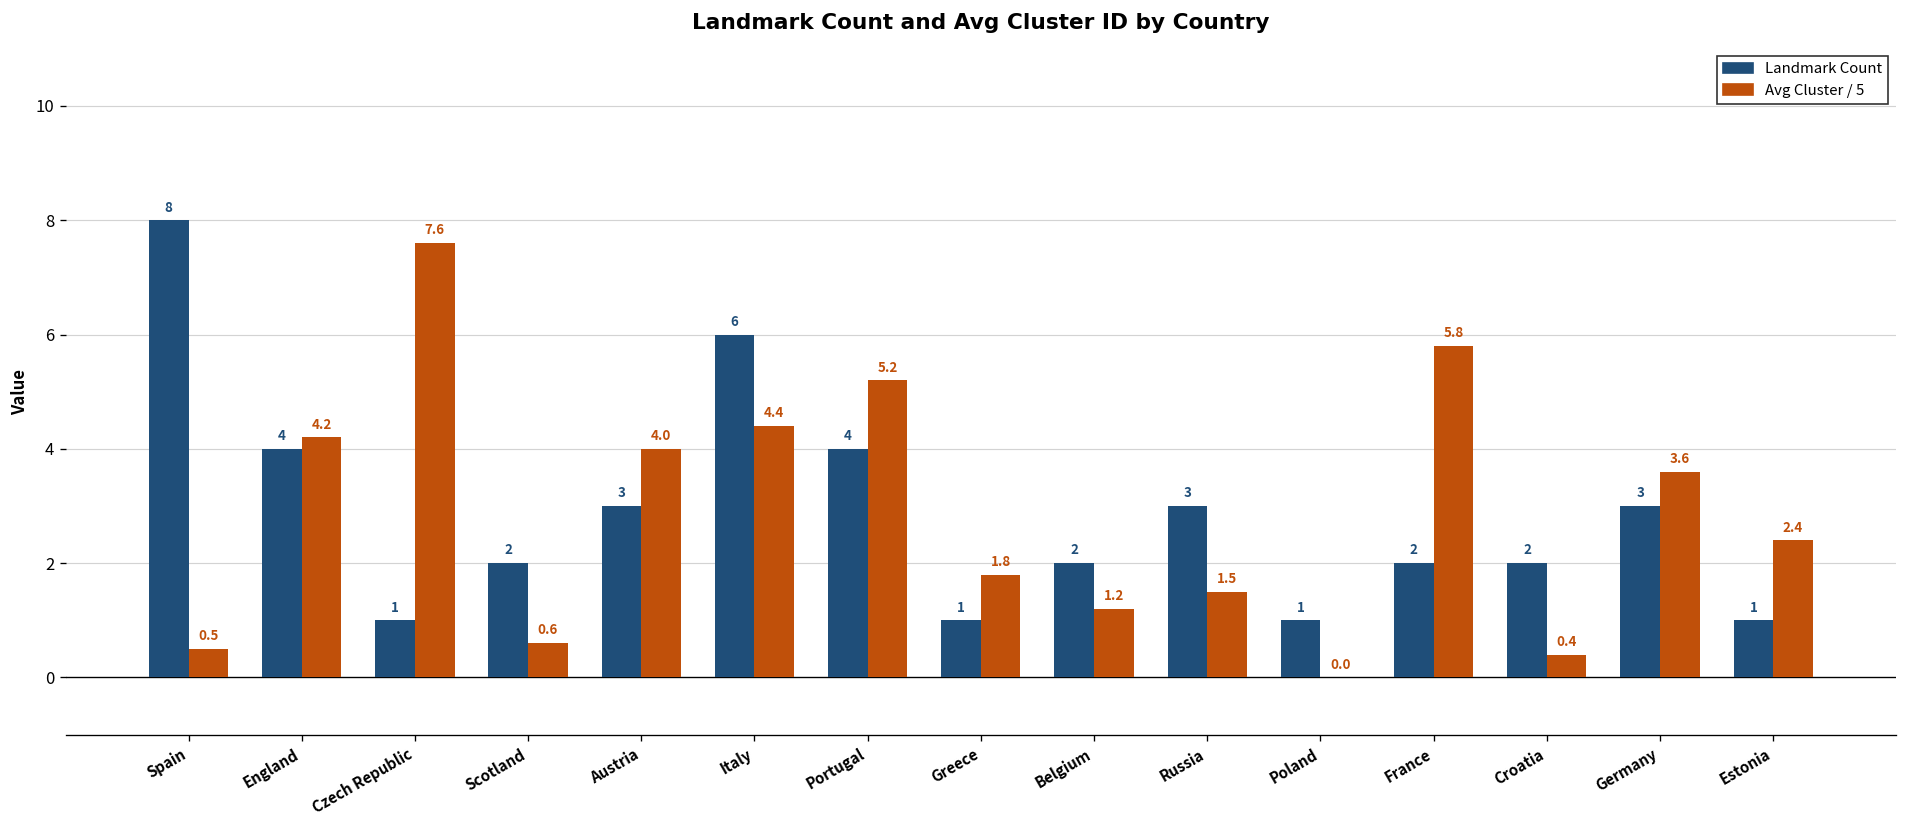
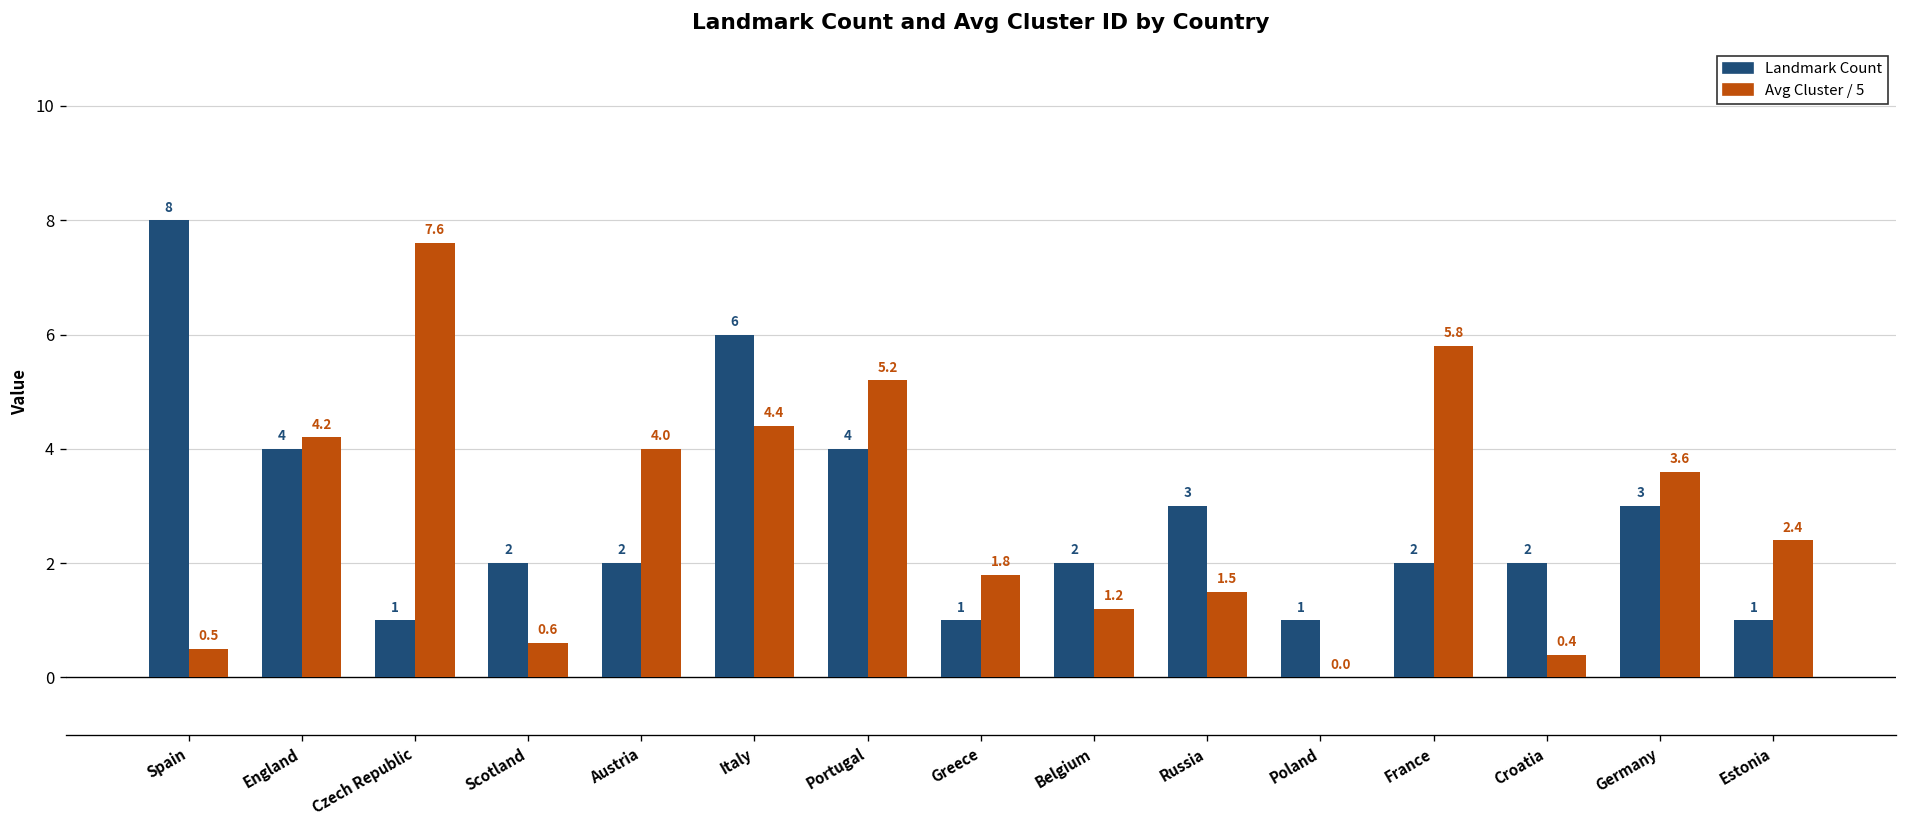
Landmark Count, Austria: 3 -> 2
